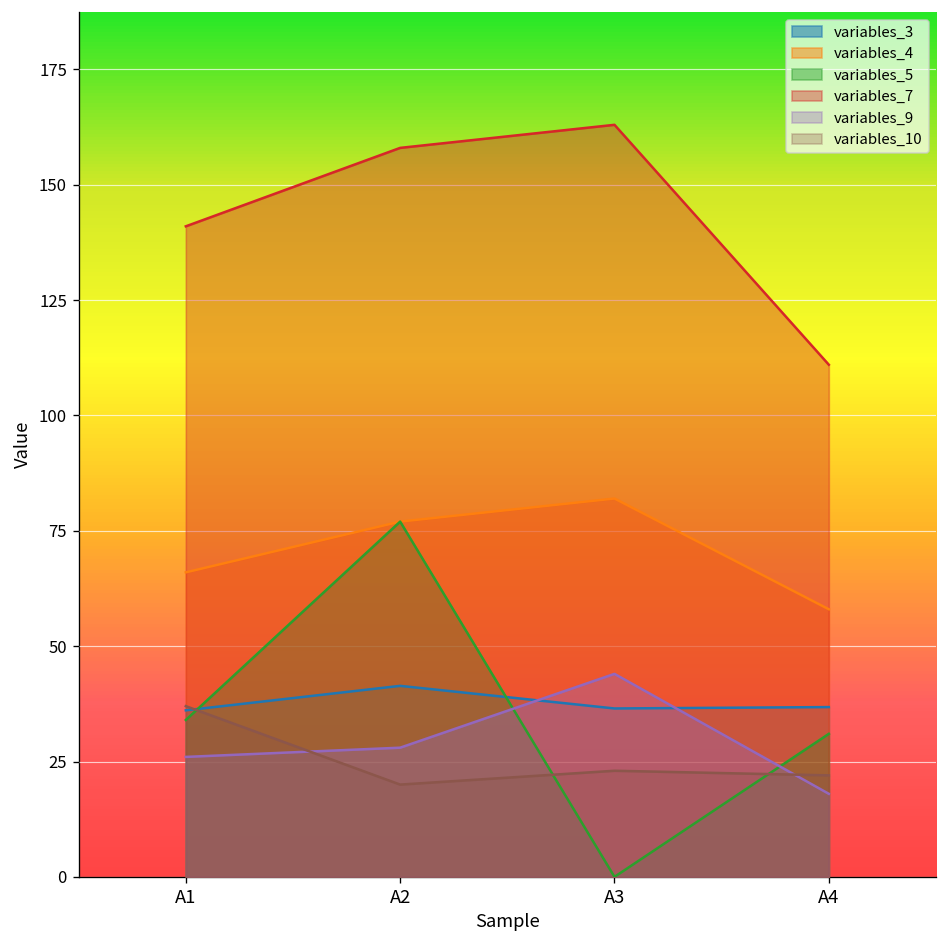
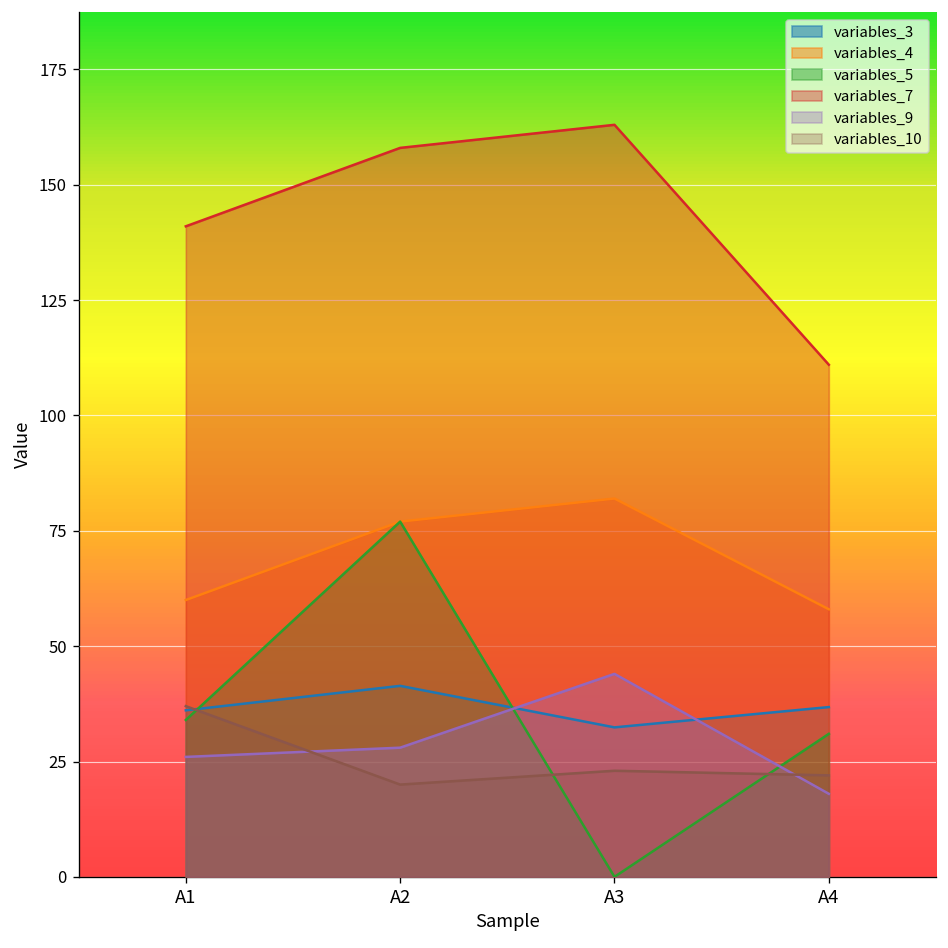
variables_4, A1: 66 -> 60
variables_3, A3: 37 -> 32
